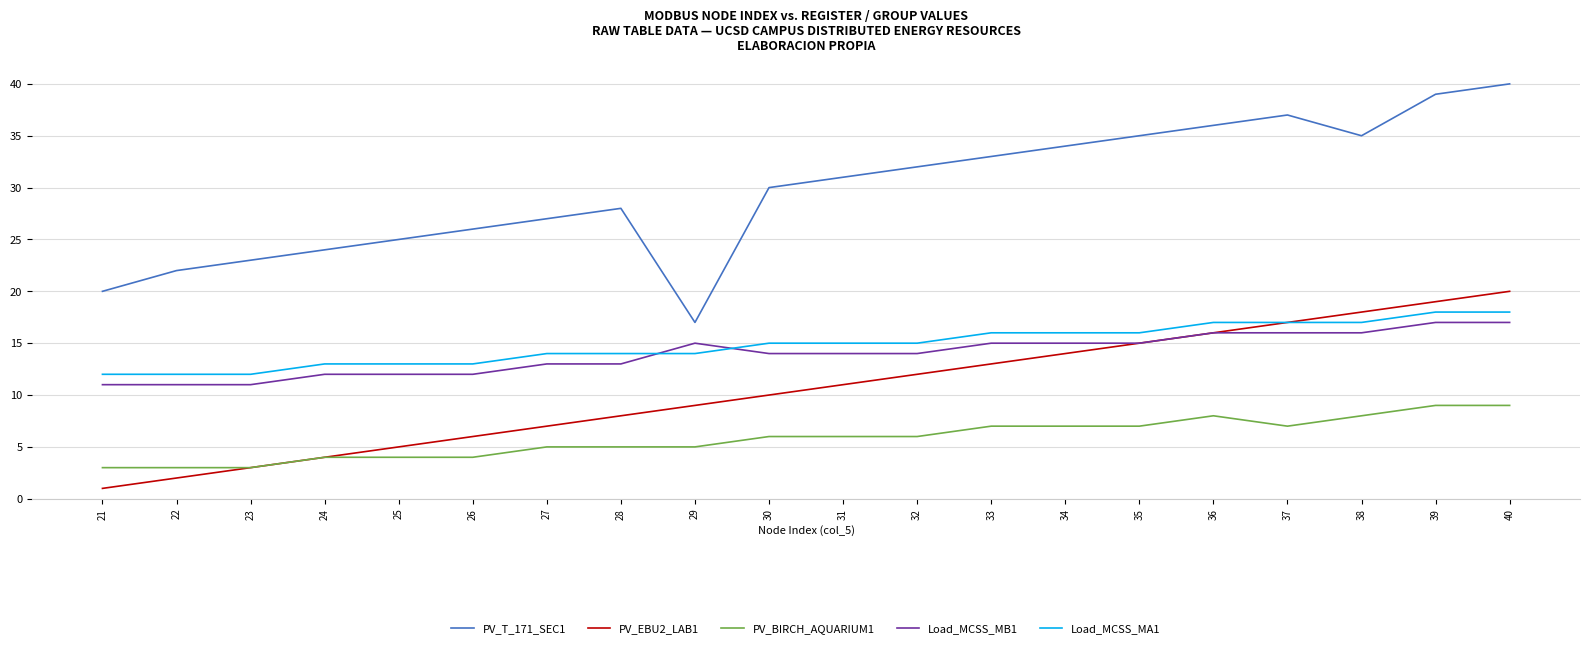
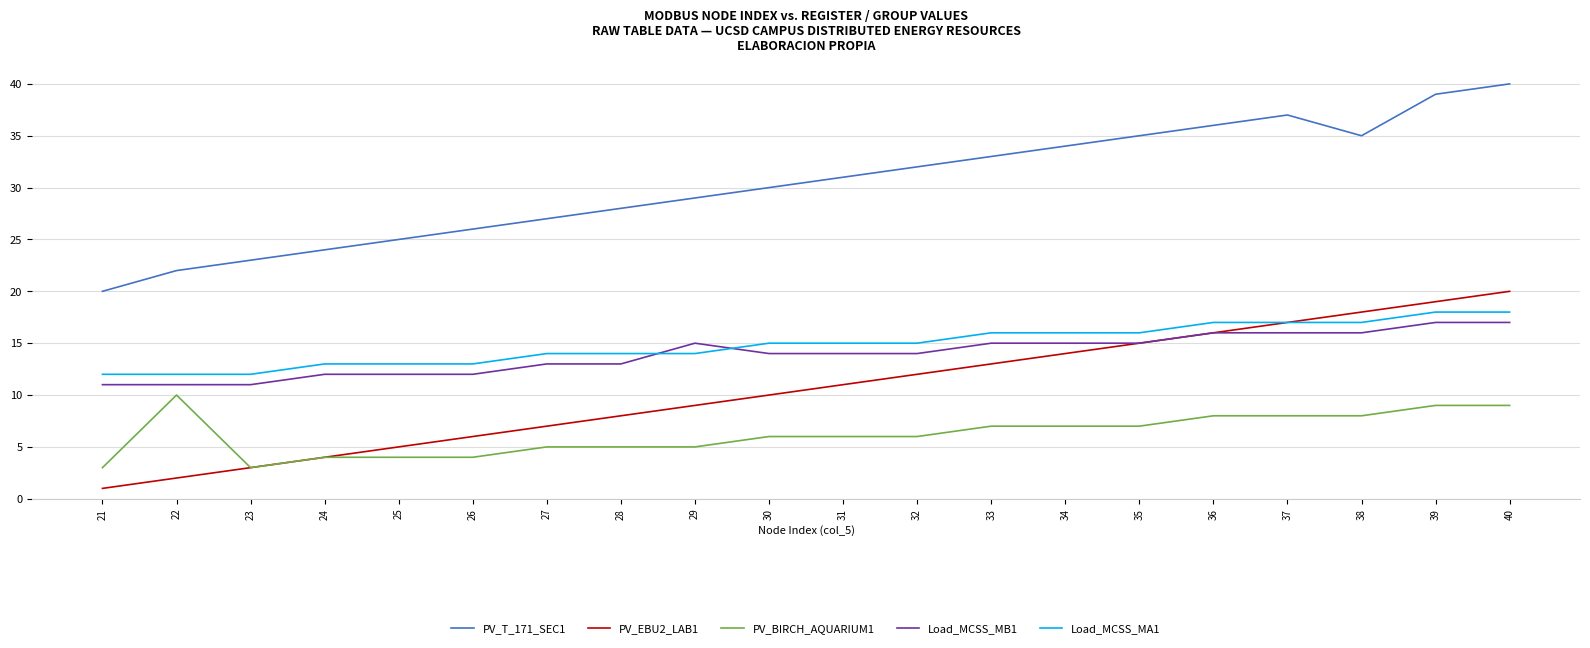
PV_BIRCH_AQUARIUM1, 22: 3 -> 10
PV_T_171_SEC1, 29: 17 -> 29
PV_BIRCH_AQUARIUM1, 37: 7 -> 8
